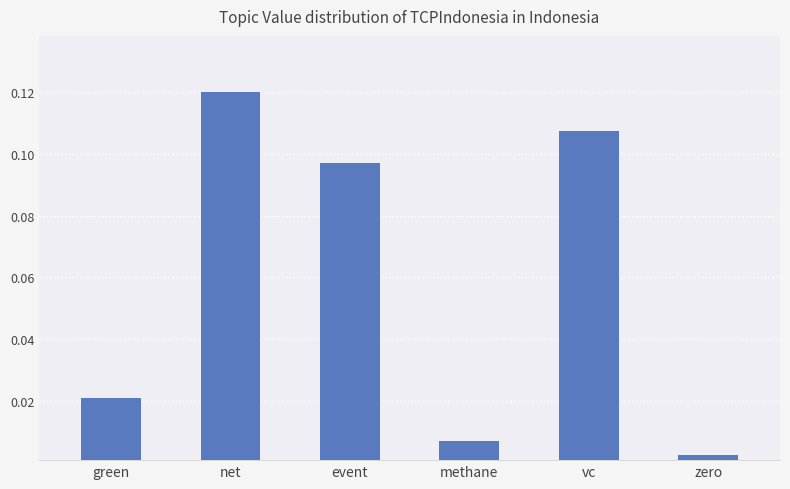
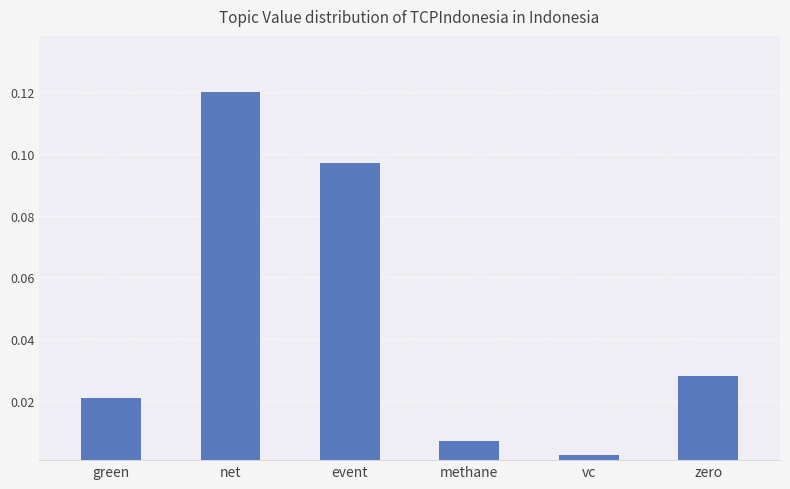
vc: 0.107 -> 0.003
zero: 0.003 -> 0.028
